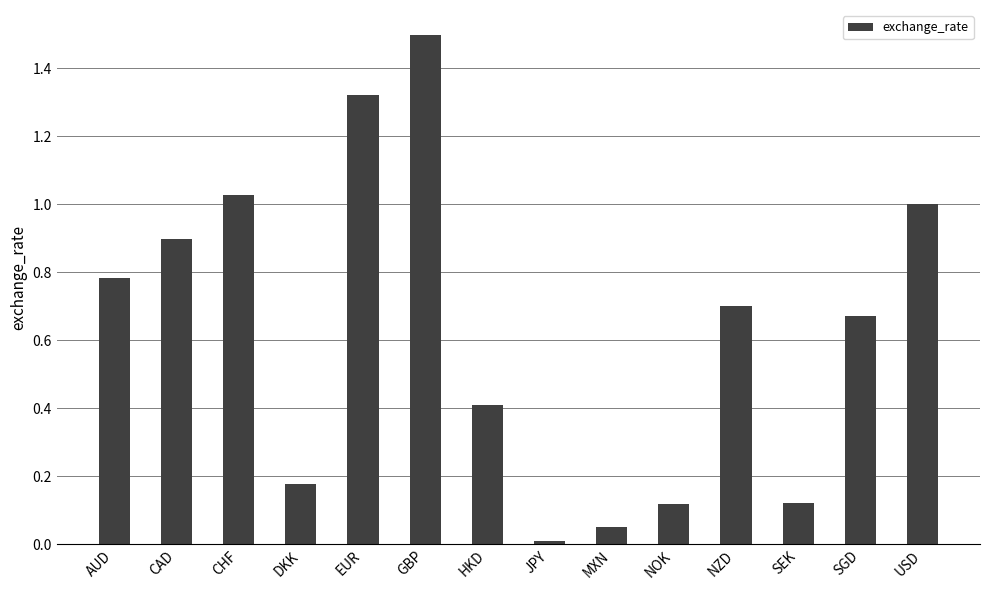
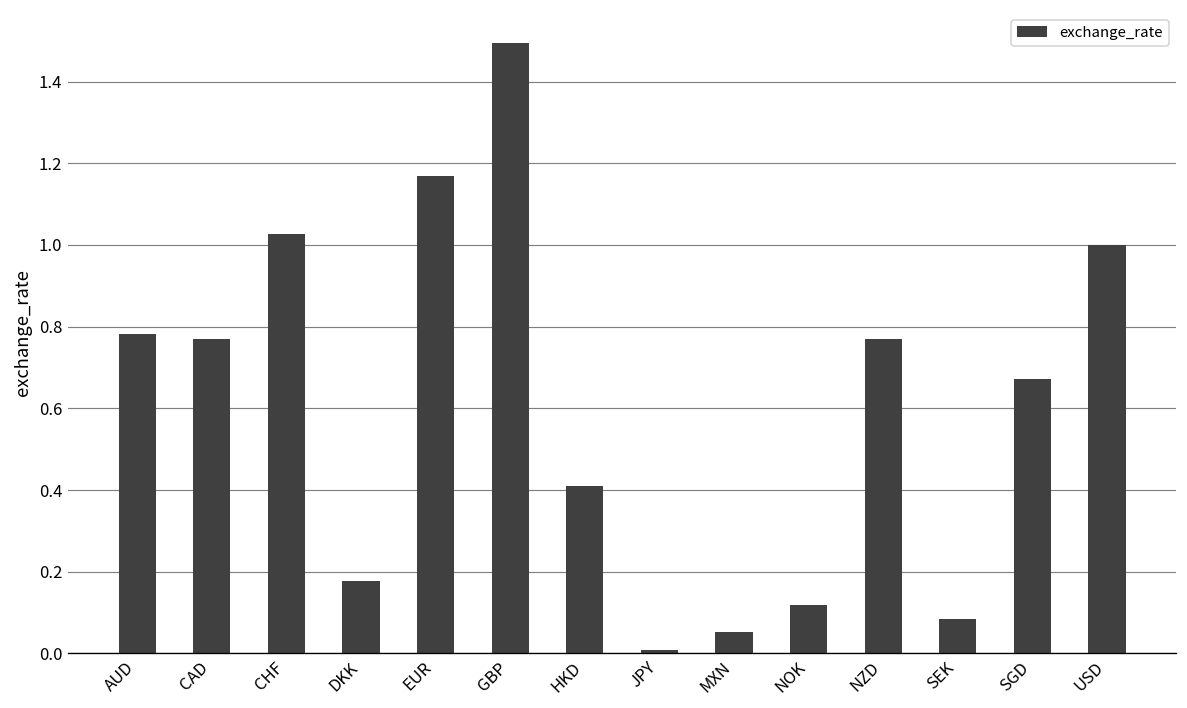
CAD: 0.90 -> 0.77
EUR: 1.32 -> 1.17
NZD: 0.70 -> 0.77
SEK: 0.12 -> 0.08
